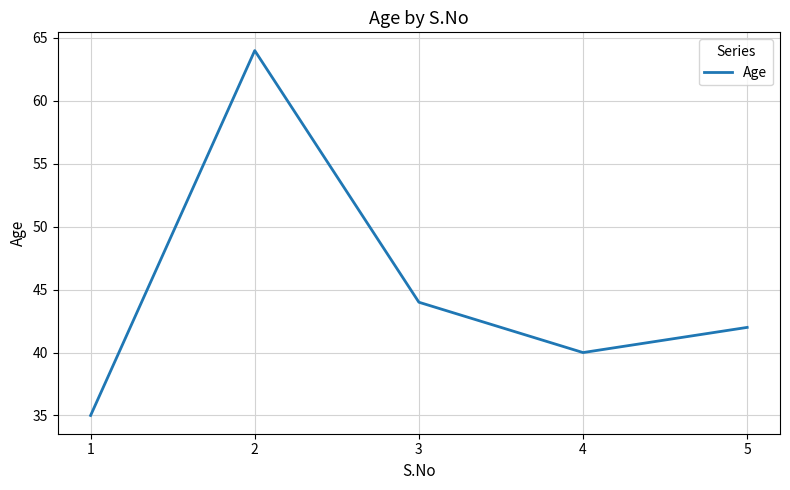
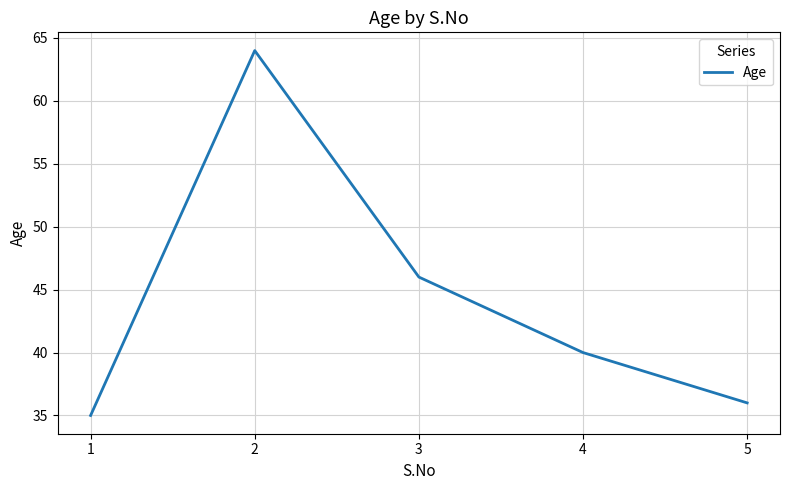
3: 44 -> 46
5: 42 -> 36
